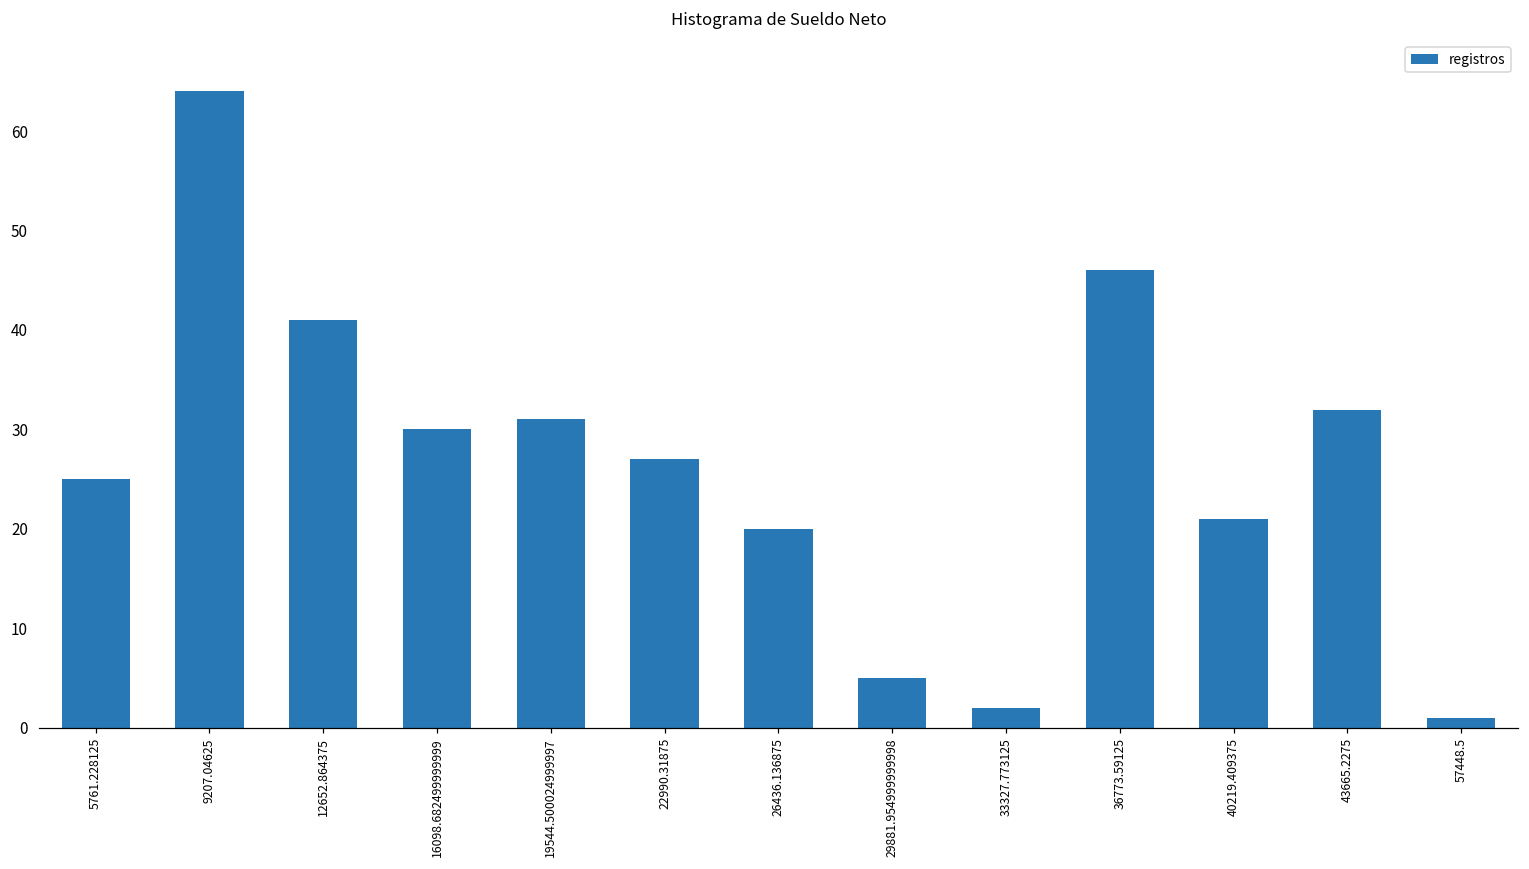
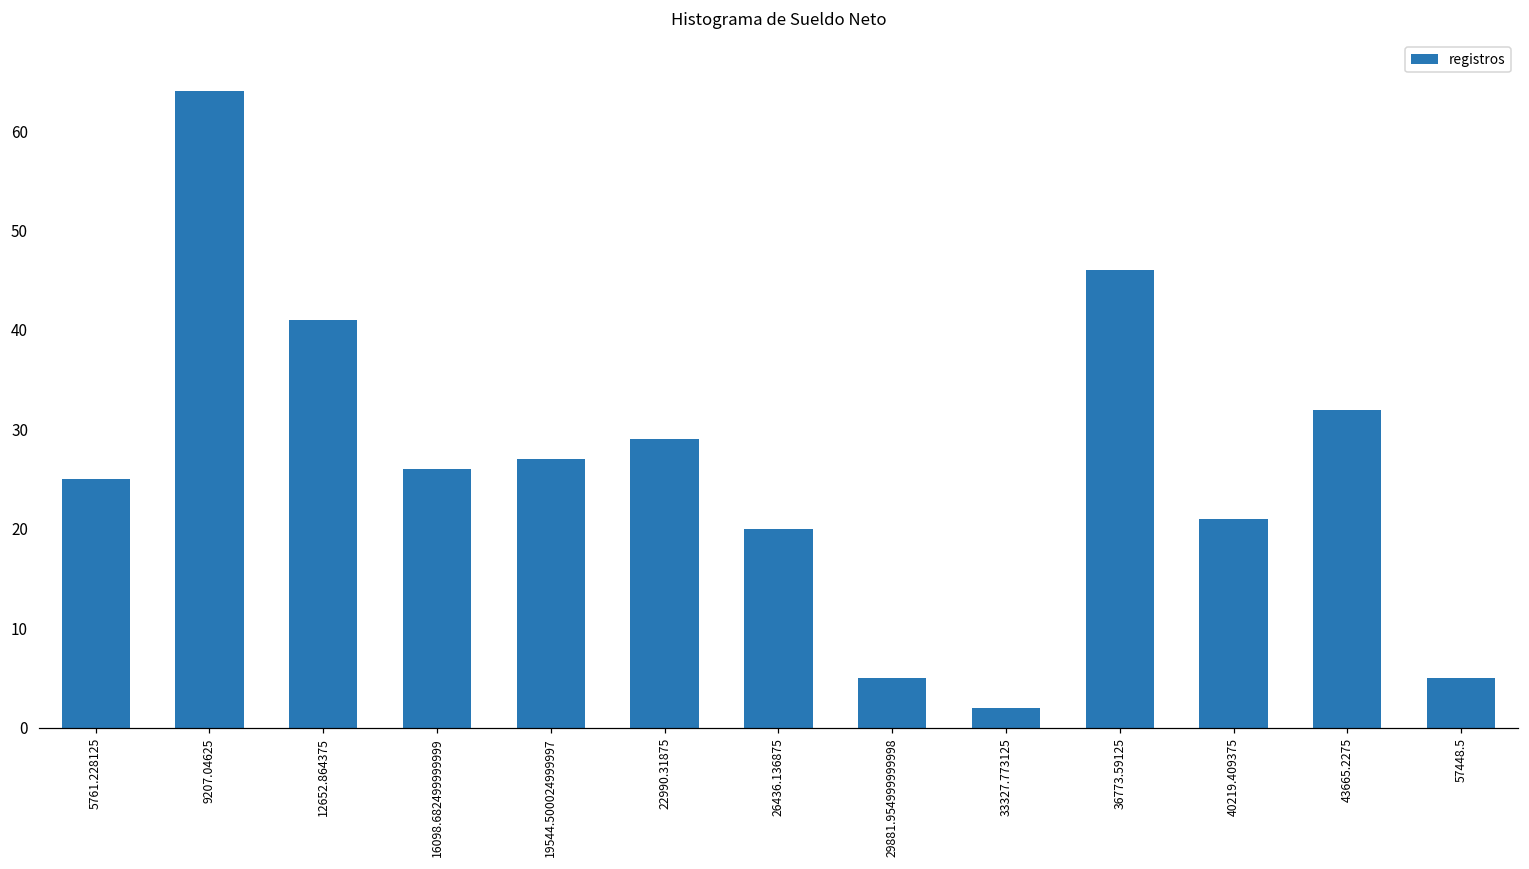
16098.682499999999: 30 -> 26
19544.500024999997: 31 -> 27
22990.31875: 27 -> 29
57448.5: 1 -> 5
